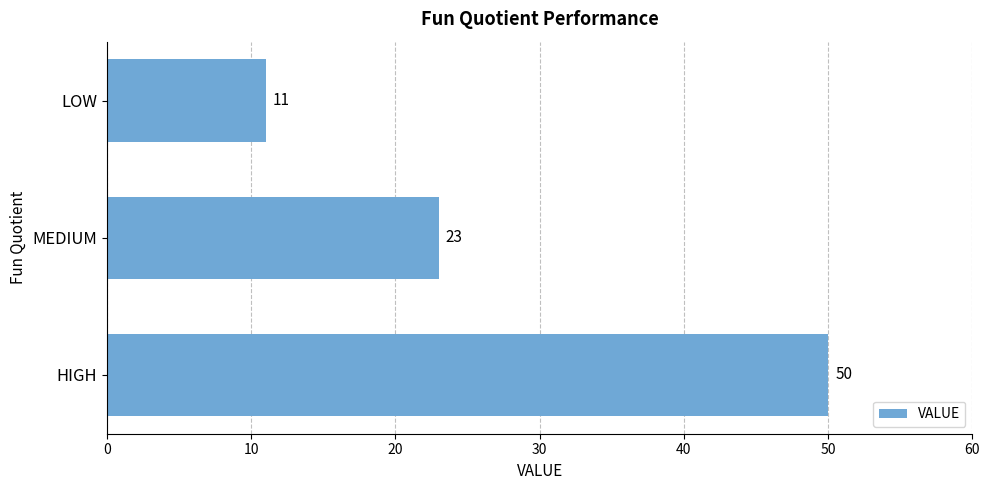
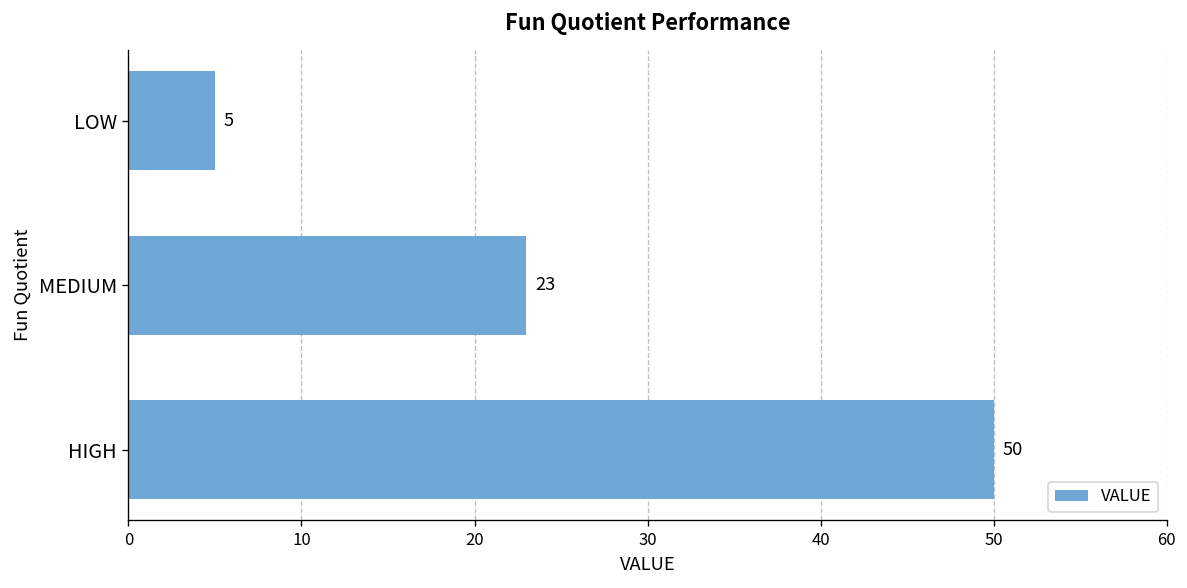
LOW: 11 -> 5
